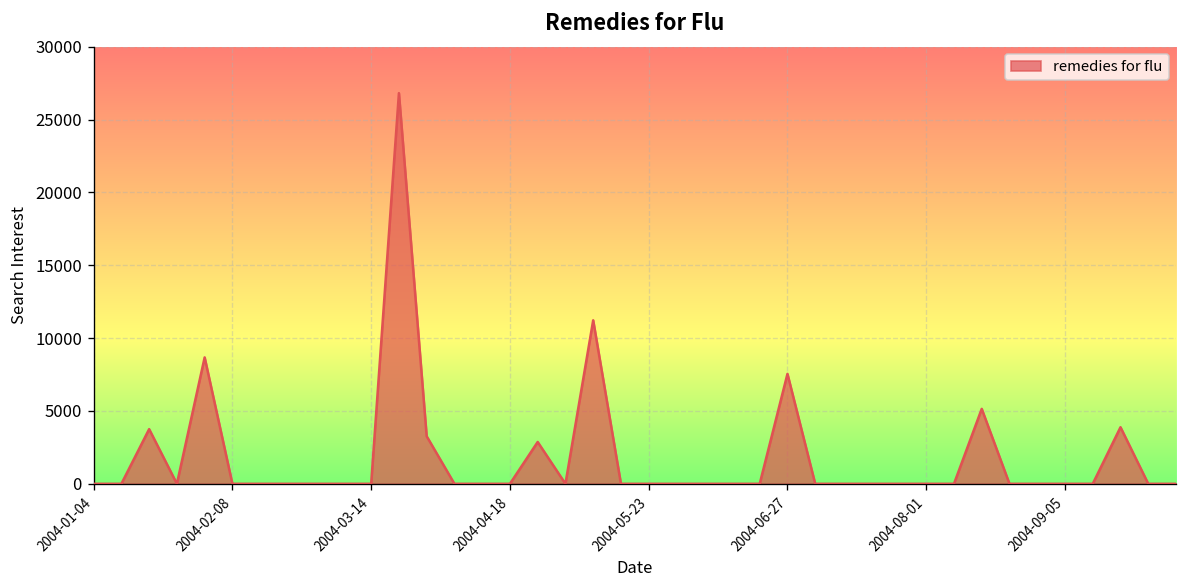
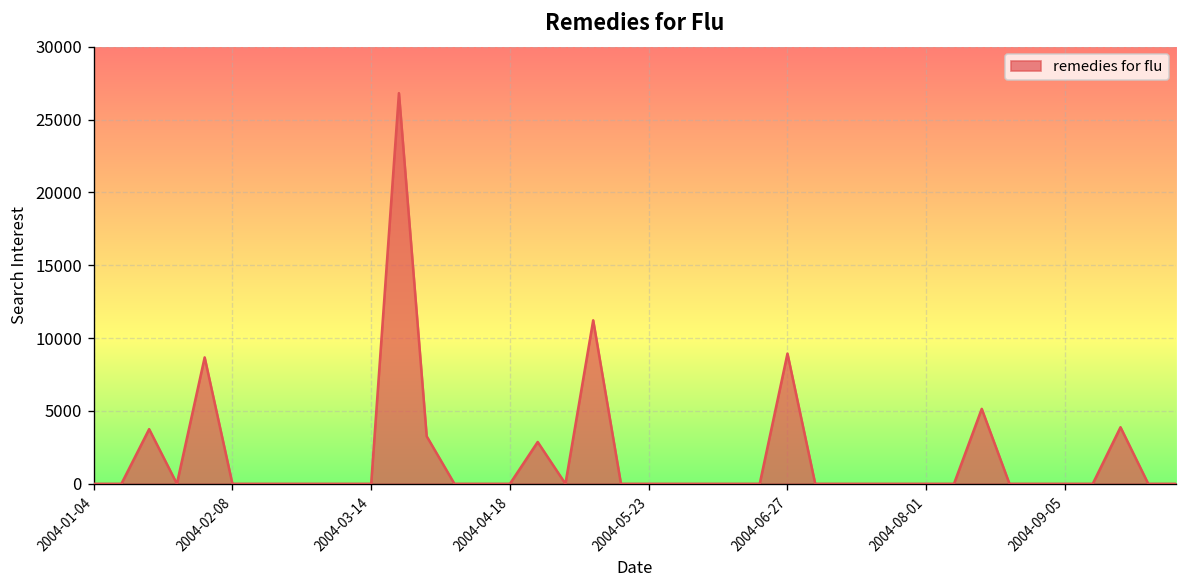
2004-06-27: 7500 -> 8900
